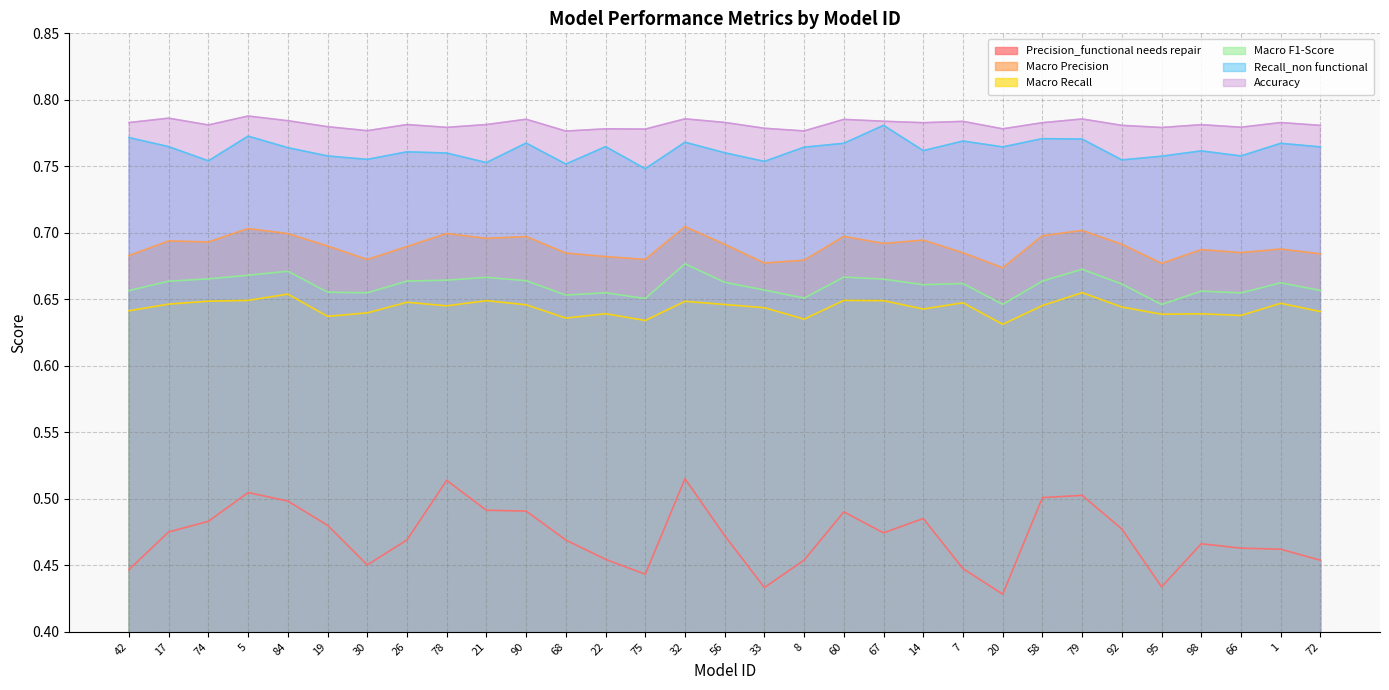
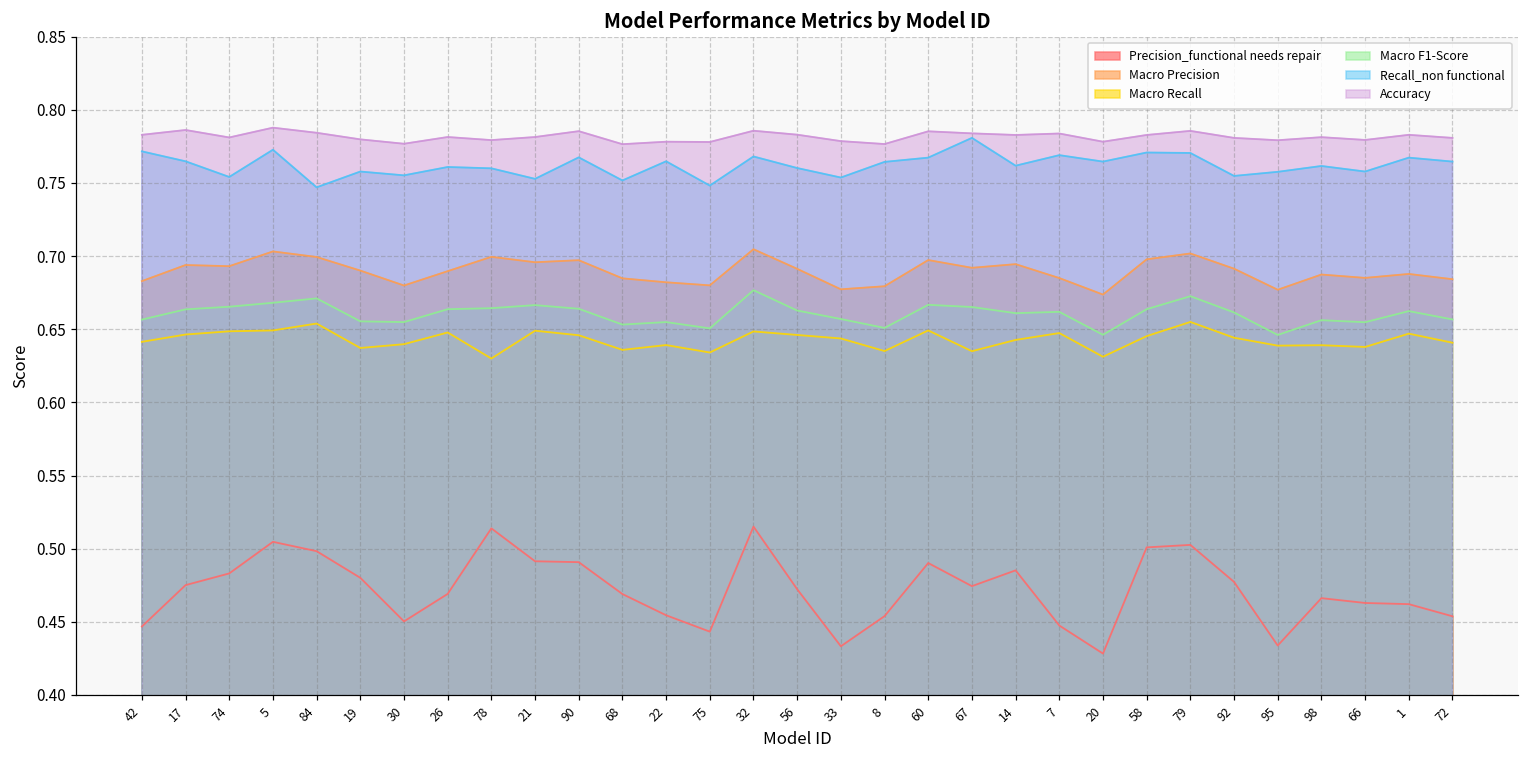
Recall_non functional, 84: 0.764 -> 0.747
Macro Recall, 78: 0.645 -> 0.630
Macro Recall, 67: 0.649 -> 0.635
